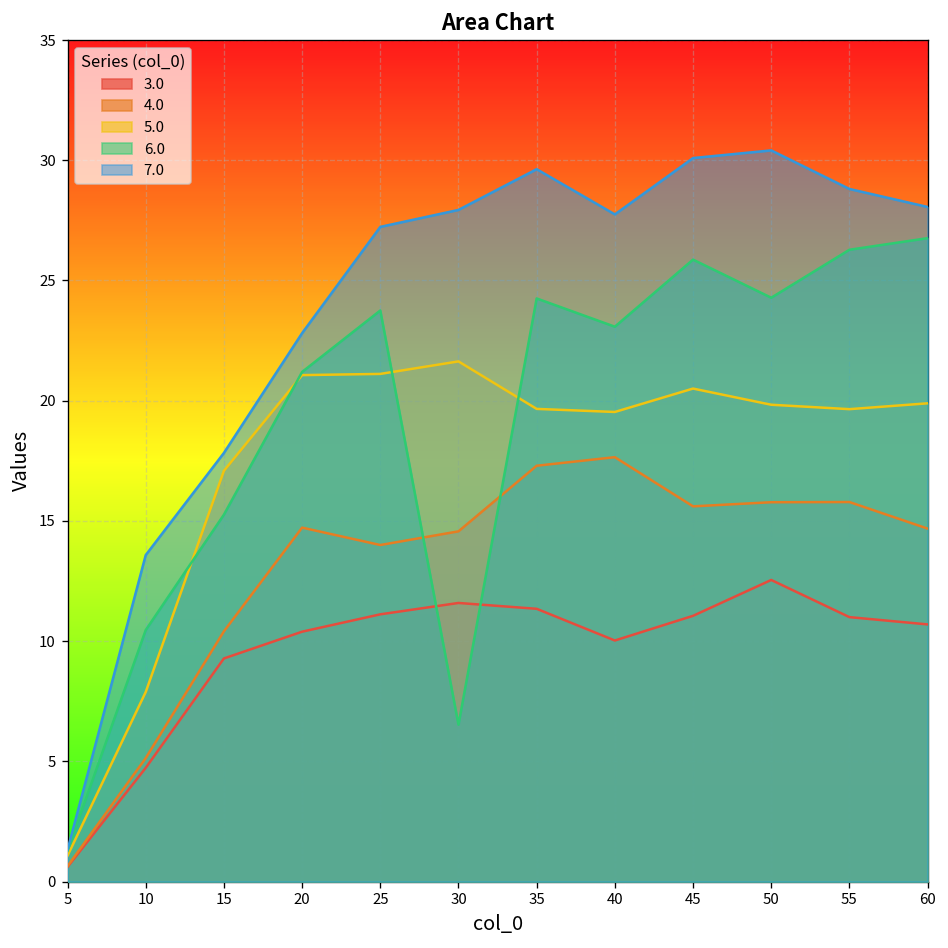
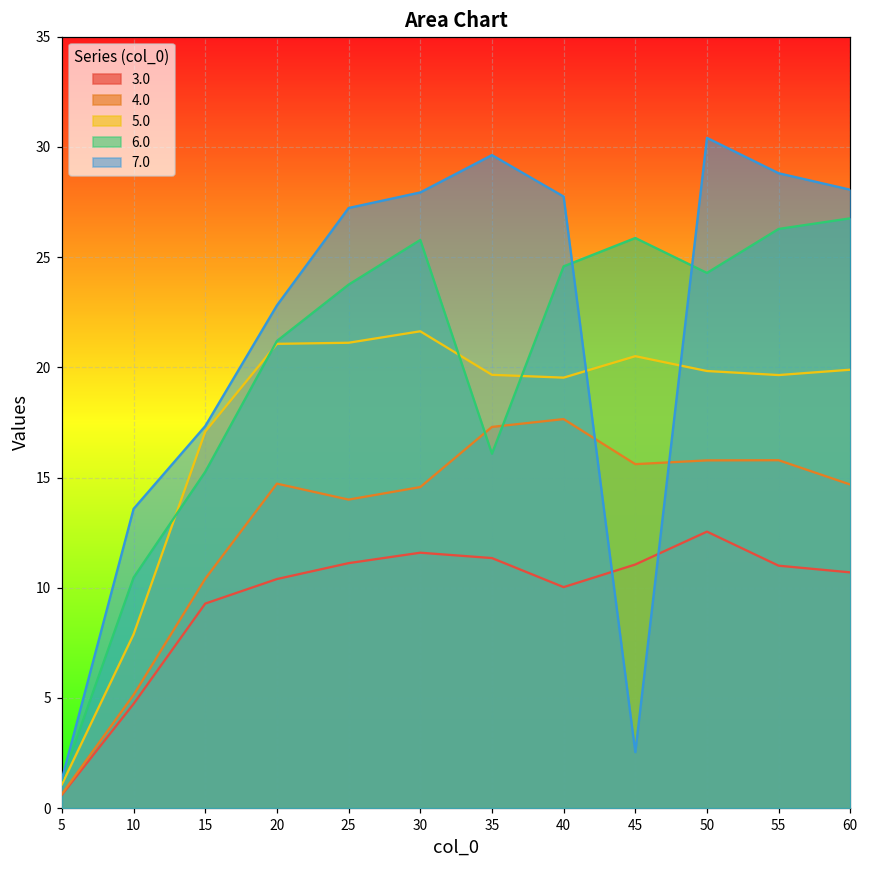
7.0, 15: 17.8 -> 17.3
6.0, 30: 6.5 -> 25.8
6.0, 35: 24.3 -> 16.1
6.0, 40: 23.1 -> 24.6
7.0, 45: 30.1 -> 2.5
